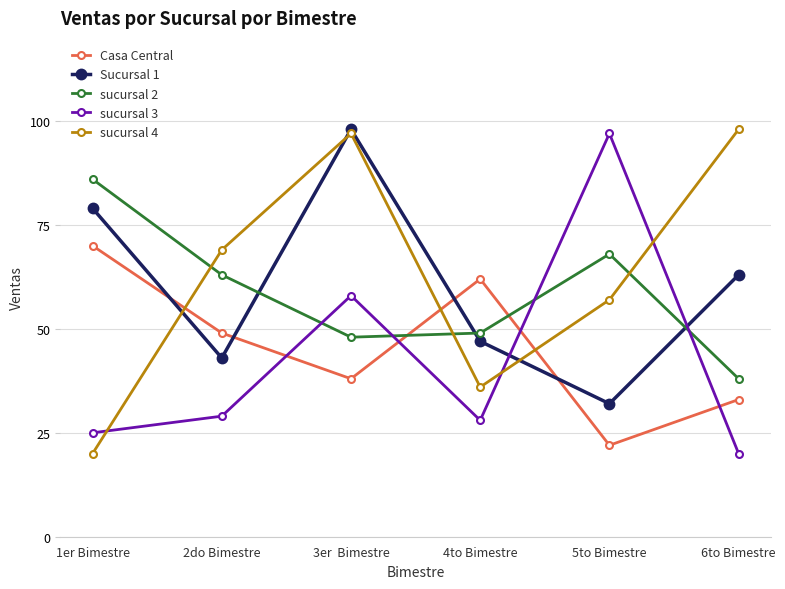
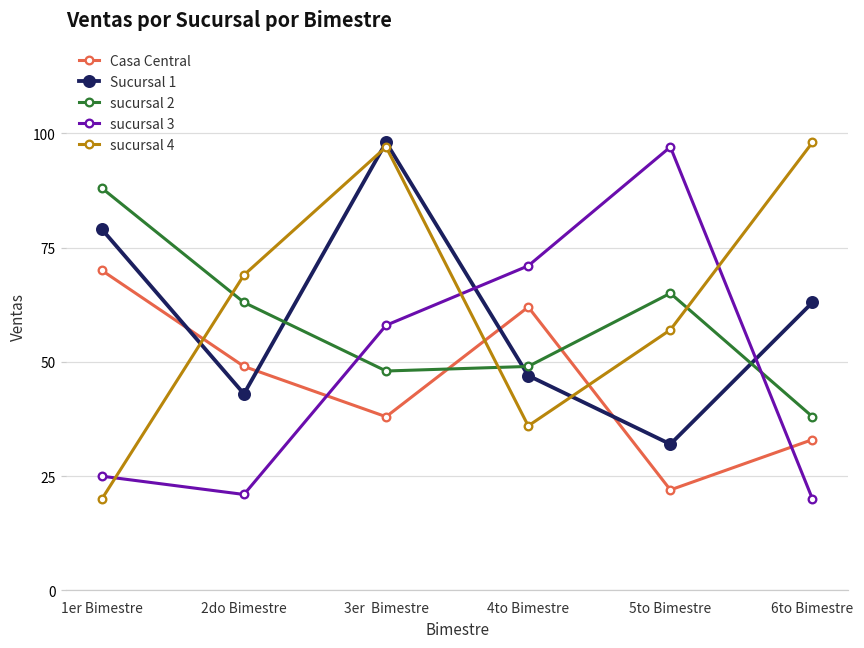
sucursal 2, 1er Bimestre: 86 -> 88
sucursal 3, 2do Bimestre: 29 -> 21
sucursal 3, 4to Bimestre: 28 -> 71
sucursal 2, 5to Bimestre: 68 -> 65
